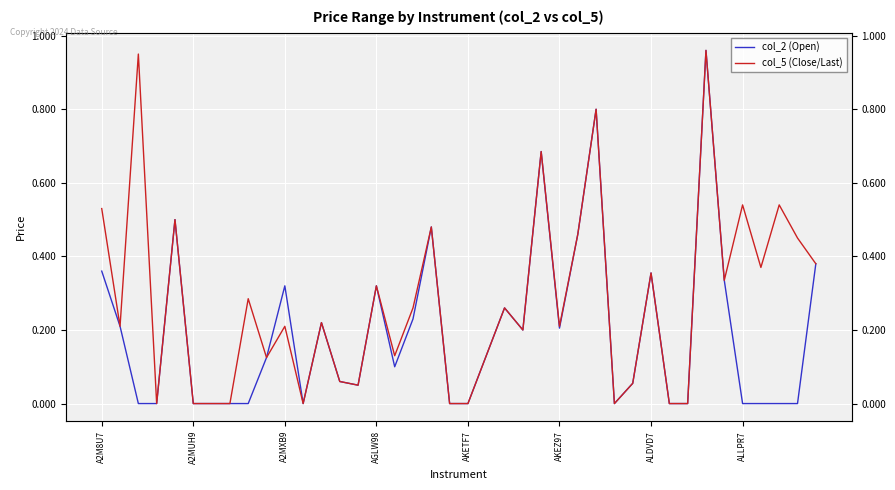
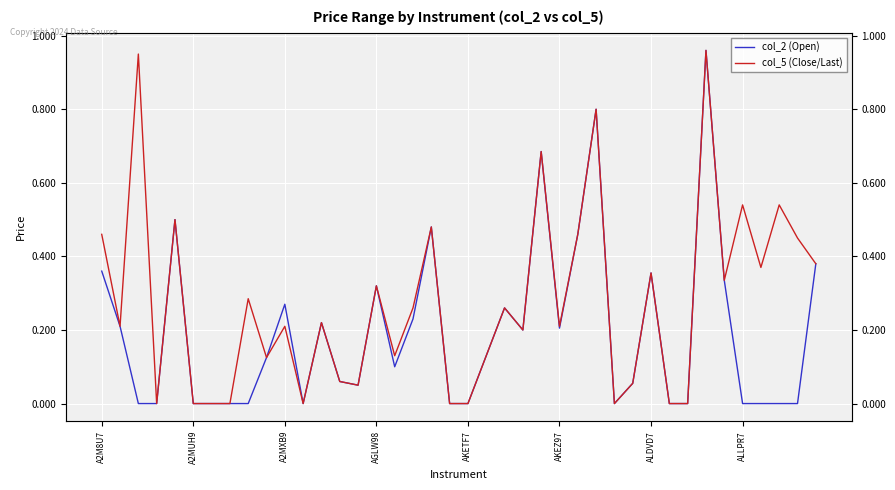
col_5 (Close/Last), A2M8U7: 0.53 -> 0.46
col_2 (Open), A2MXB9: 0.32 -> 0.27
